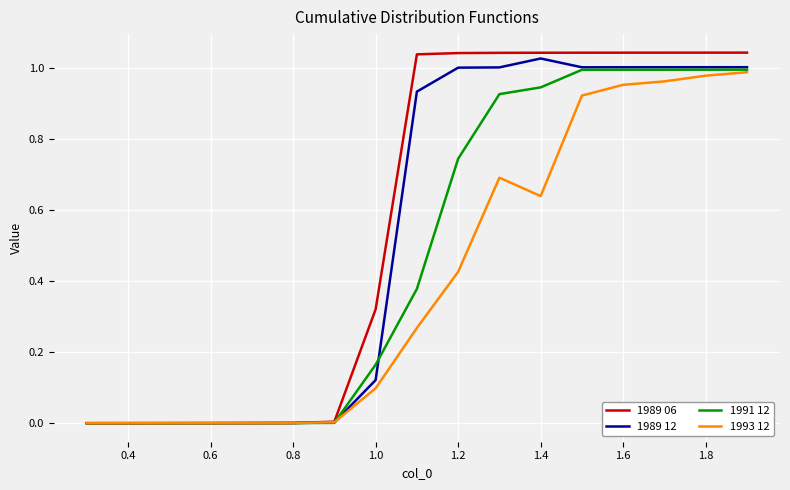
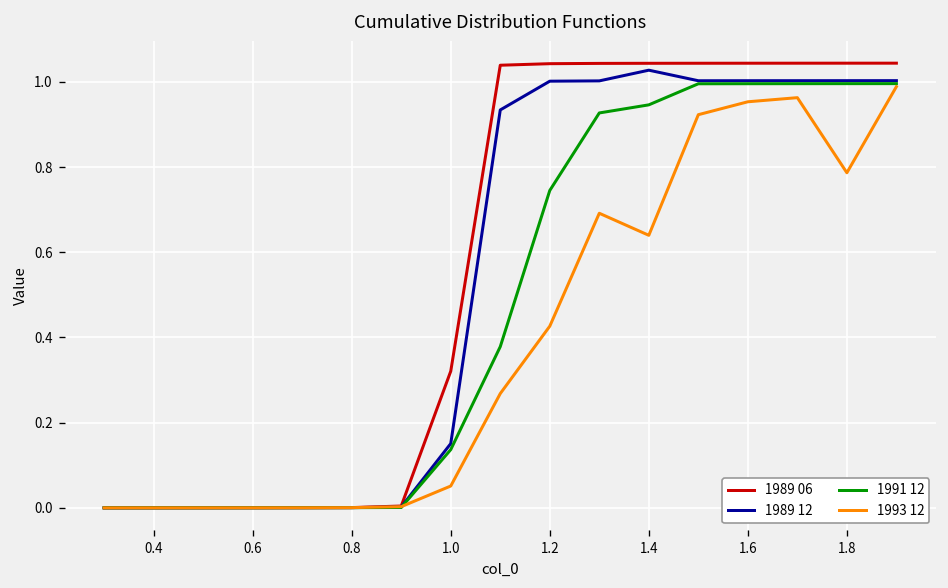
1989 12, 1.0: 0.12 -> 0.15
1991 12, 1.0: 0.16 -> 0.14
1993 12, 1.0: 0.10 -> 0.05
1993 12, 1.8: 0.98 -> 0.79
